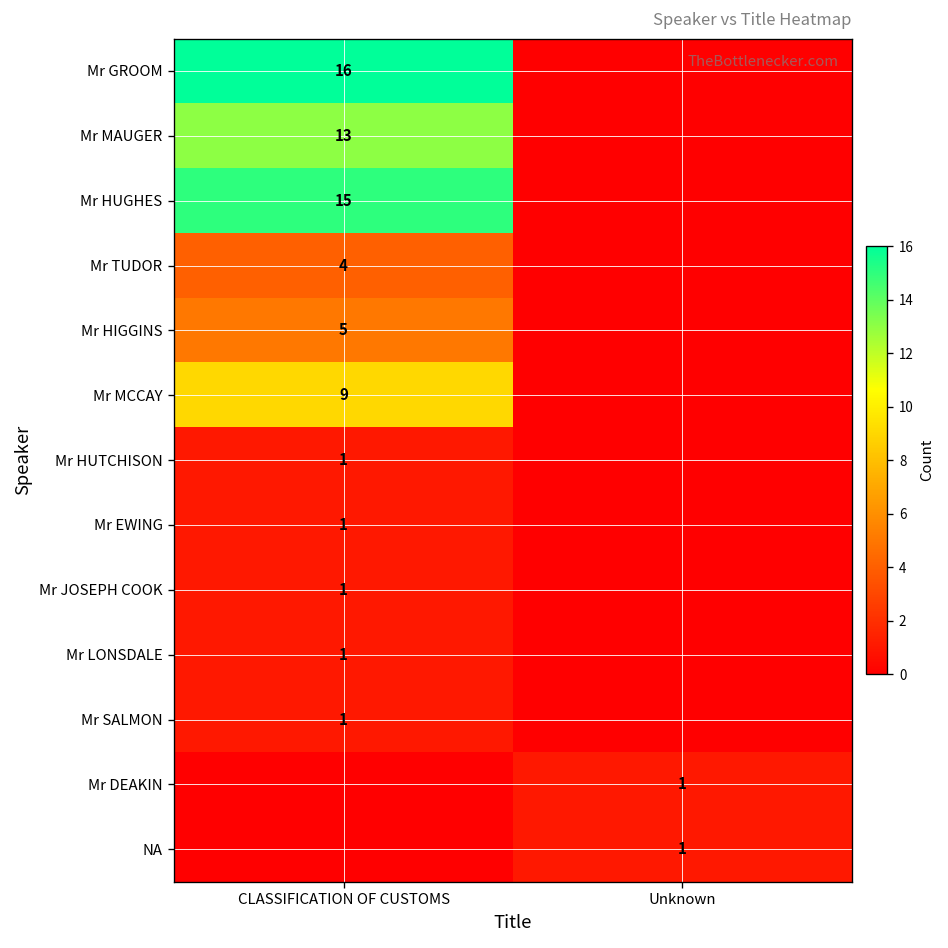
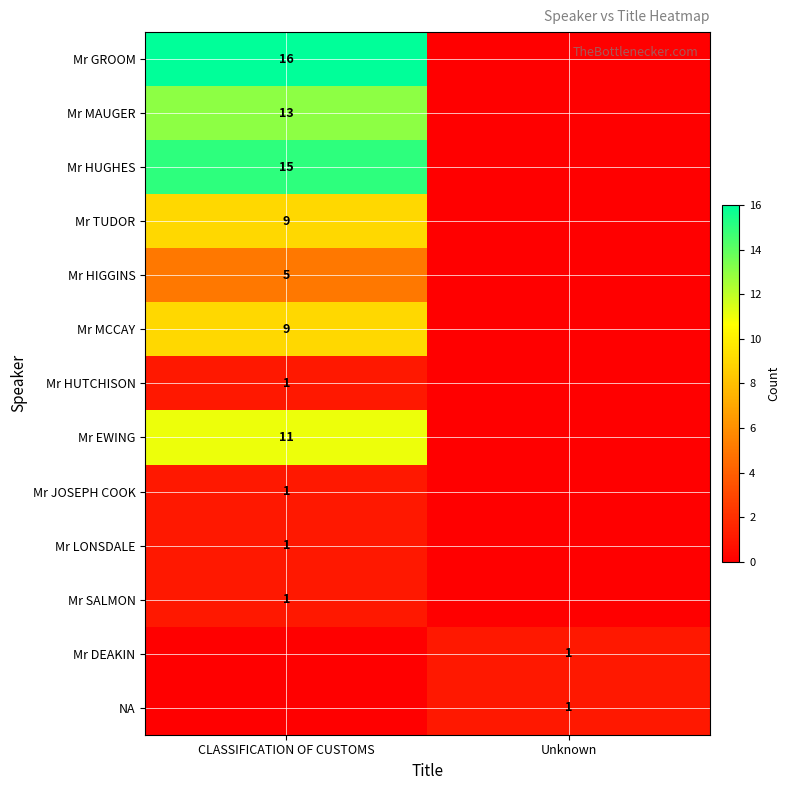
Mr TUDOR, CLASSIFICATION OF CUSTOMS: 4 -> 9
Mr EWING, CLASSIFICATION OF CUSTOMS: 1 -> 11
